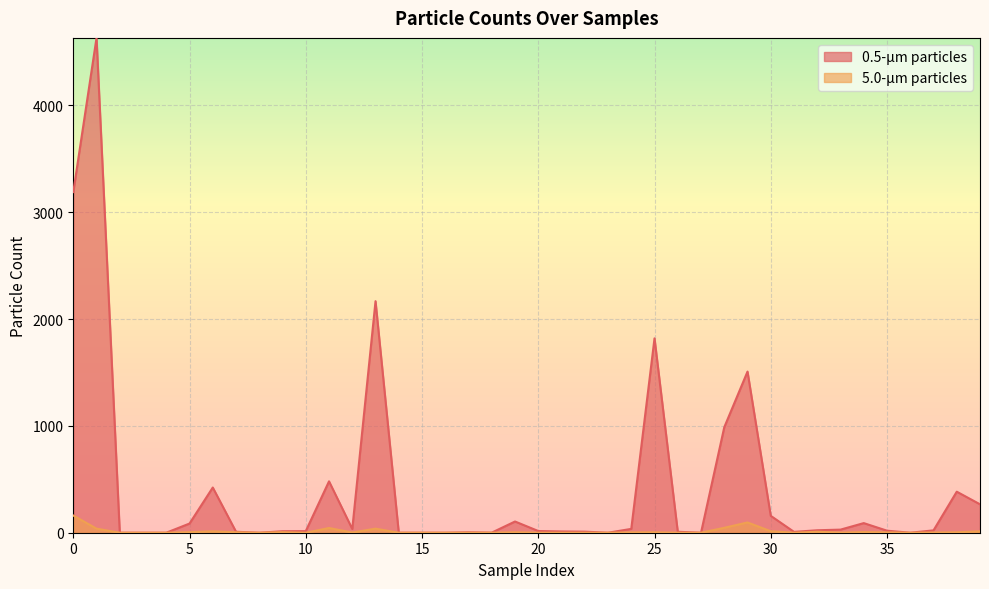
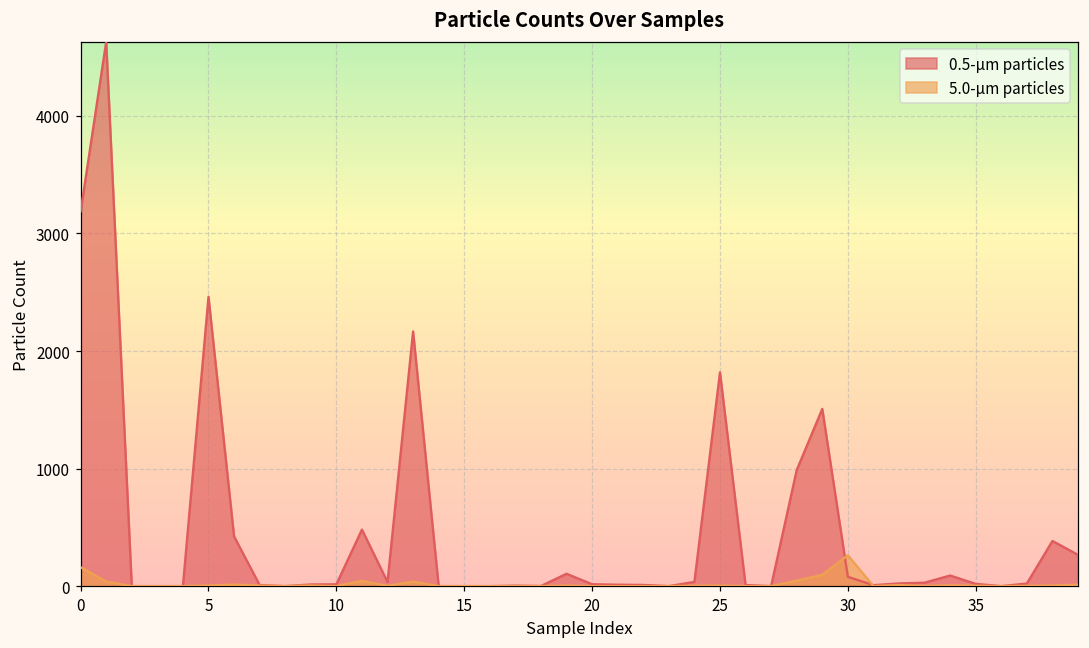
0.5-µm particles, 5: 90 -> 2460
0.5-µm particles, 30: 160 -> 80
5.0-µm particles, 30: 10 -> 260
